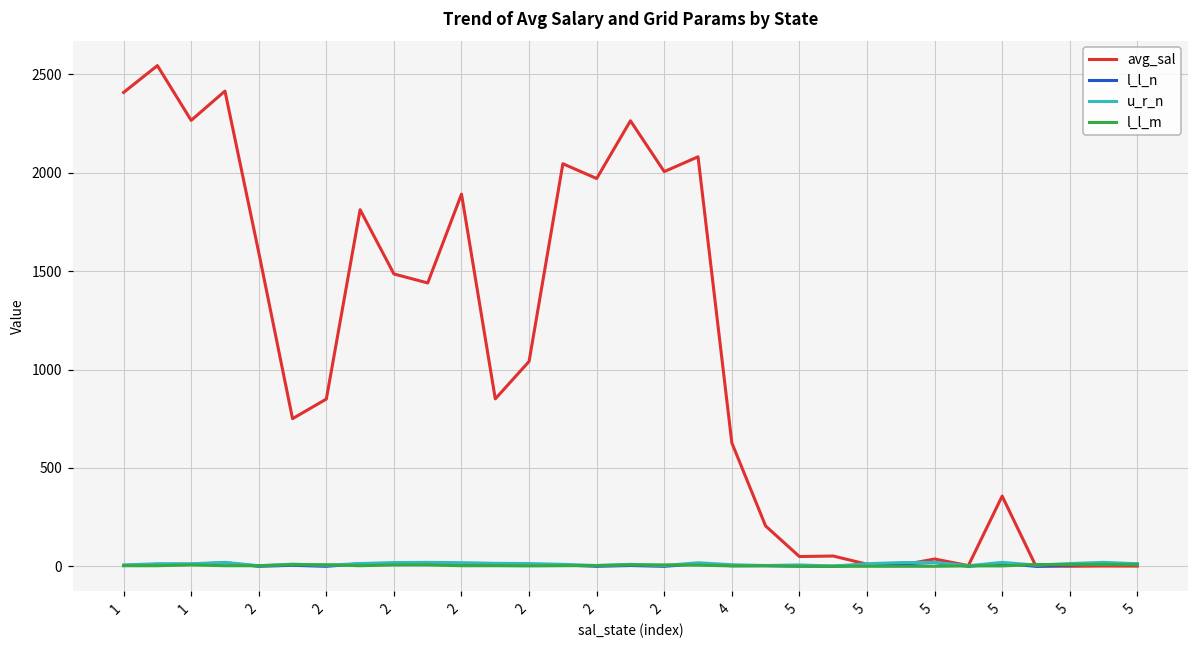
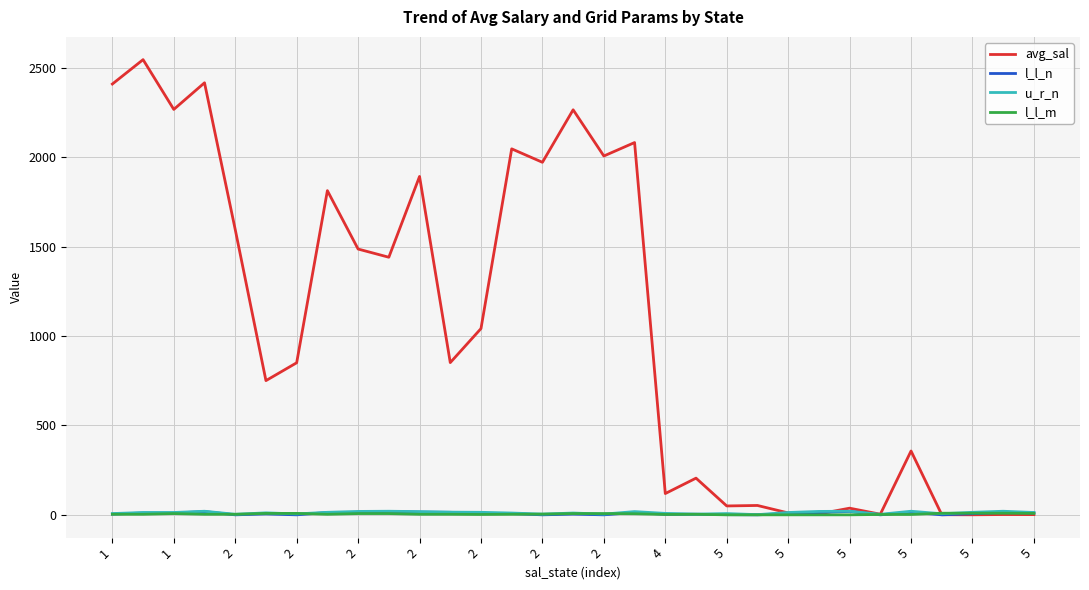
avg_sal, 4: 630 -> 120
